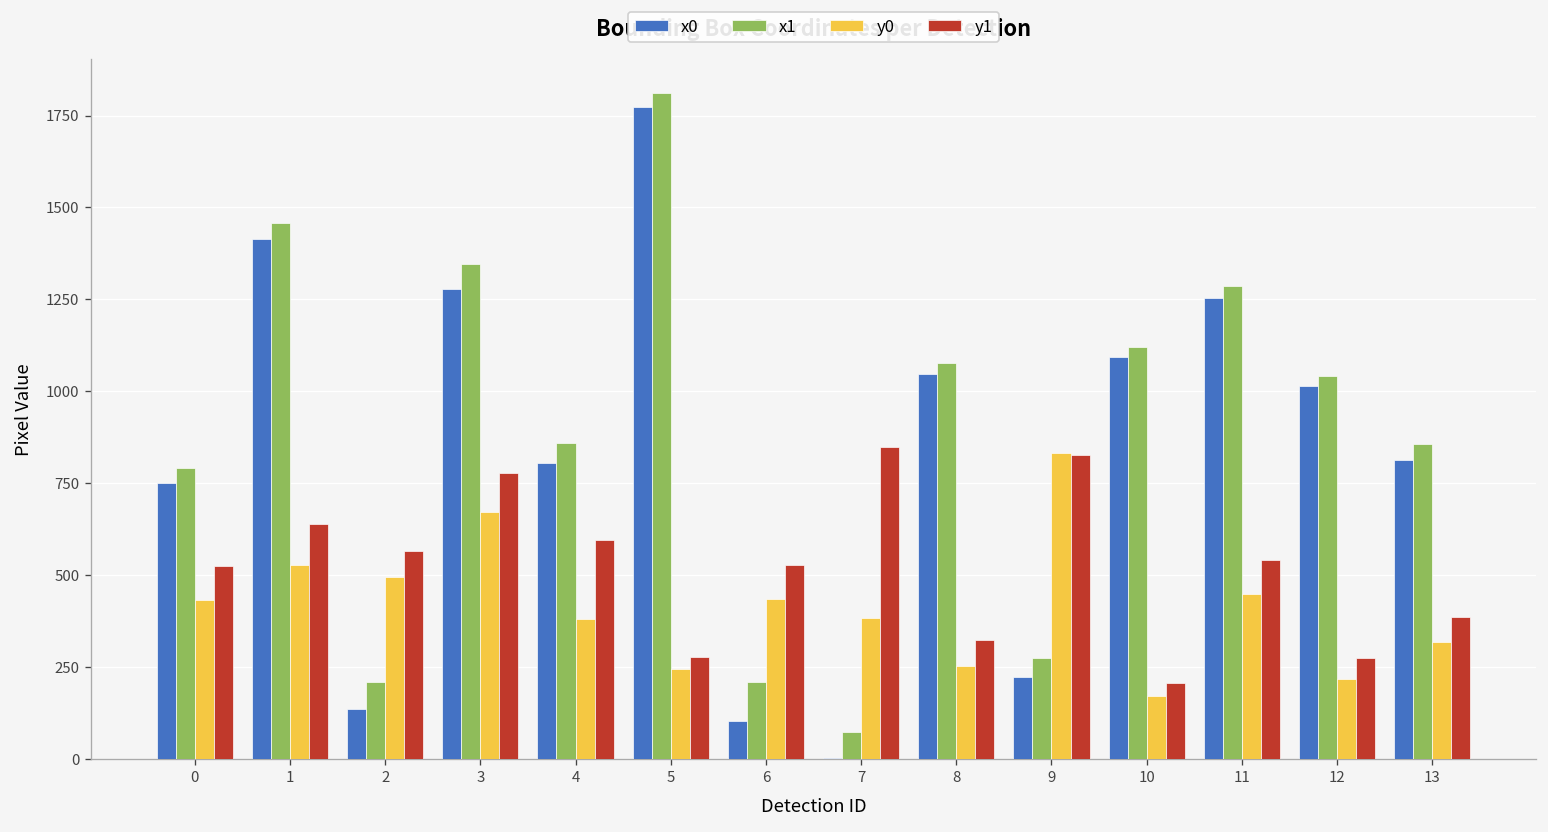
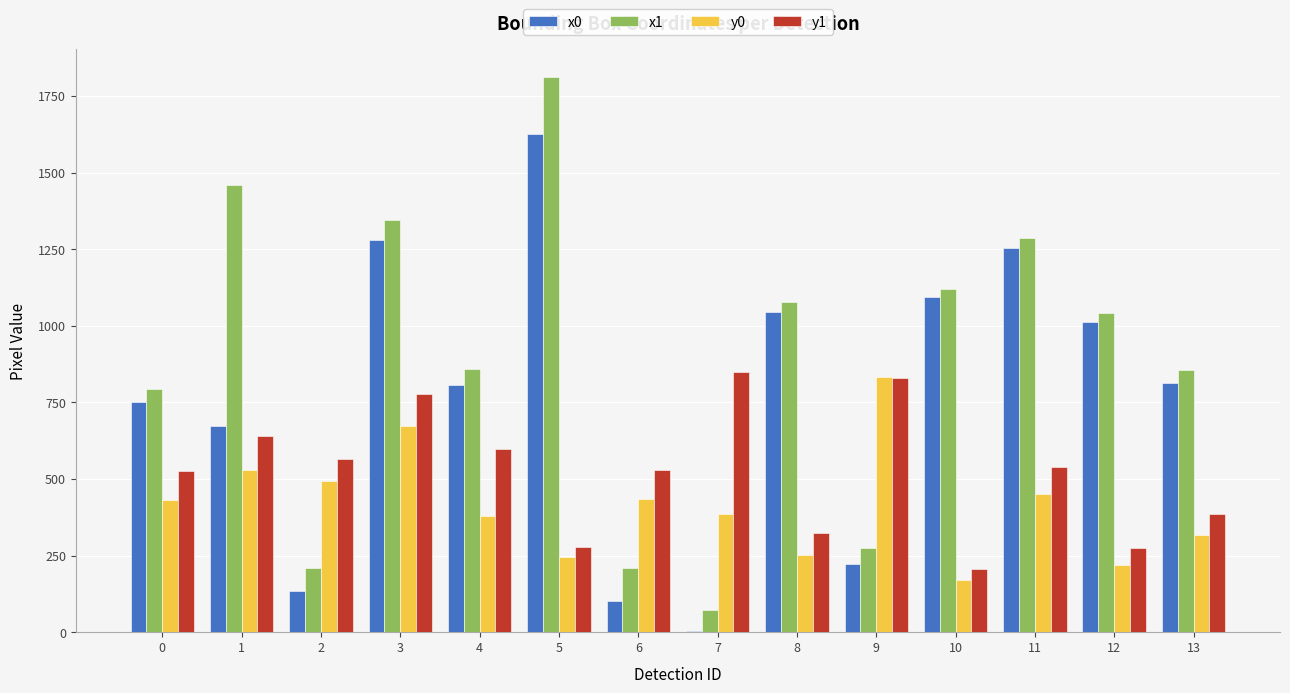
x0, 1: 1410 -> 670
x0, 5: 1770 -> 1620
